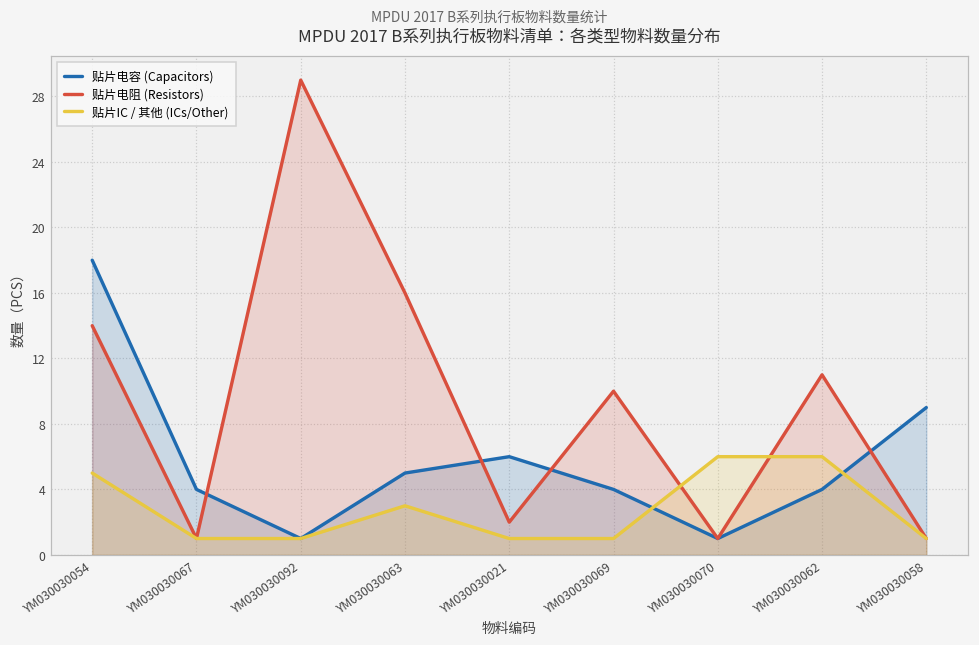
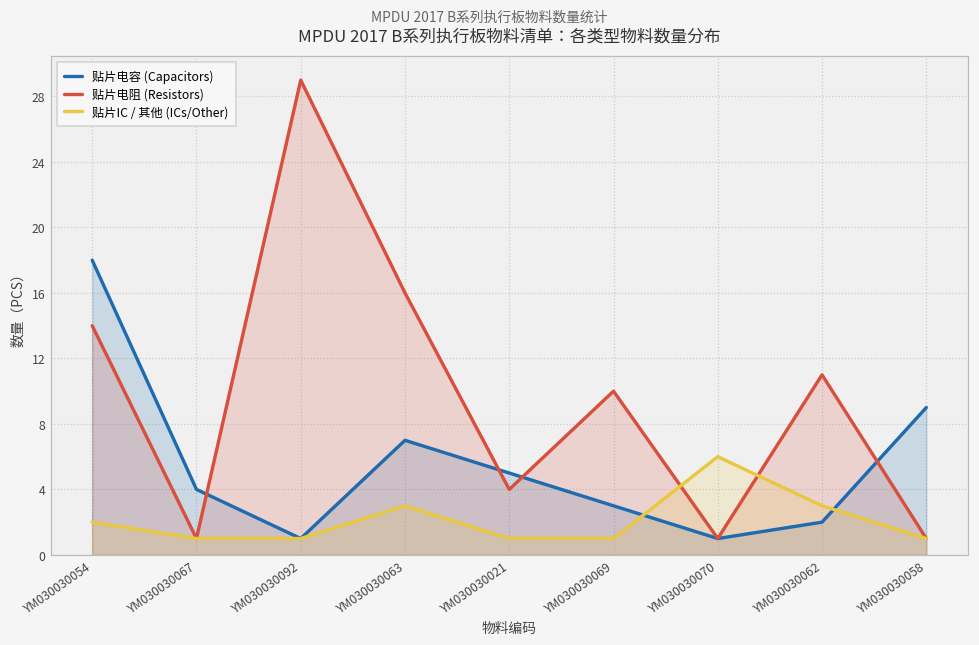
贴片IC / 其他 (ICs/Other), YM030030054: 5 -> 2
贴片电容 (Capacitors), YM030030063: 5 -> 7
贴片电容 (Capacitors), YM030030021: 6 -> 5
贴片电阻 (Resistors), YM030030021: 2 -> 4
贴片电容 (Capacitors), YM030030069: 4 -> 3
贴片电容 (Capacitors), YM030030062: 4 -> 2
贴片IC / 其他 (ICs/Other), YM030030062: 6 -> 3
